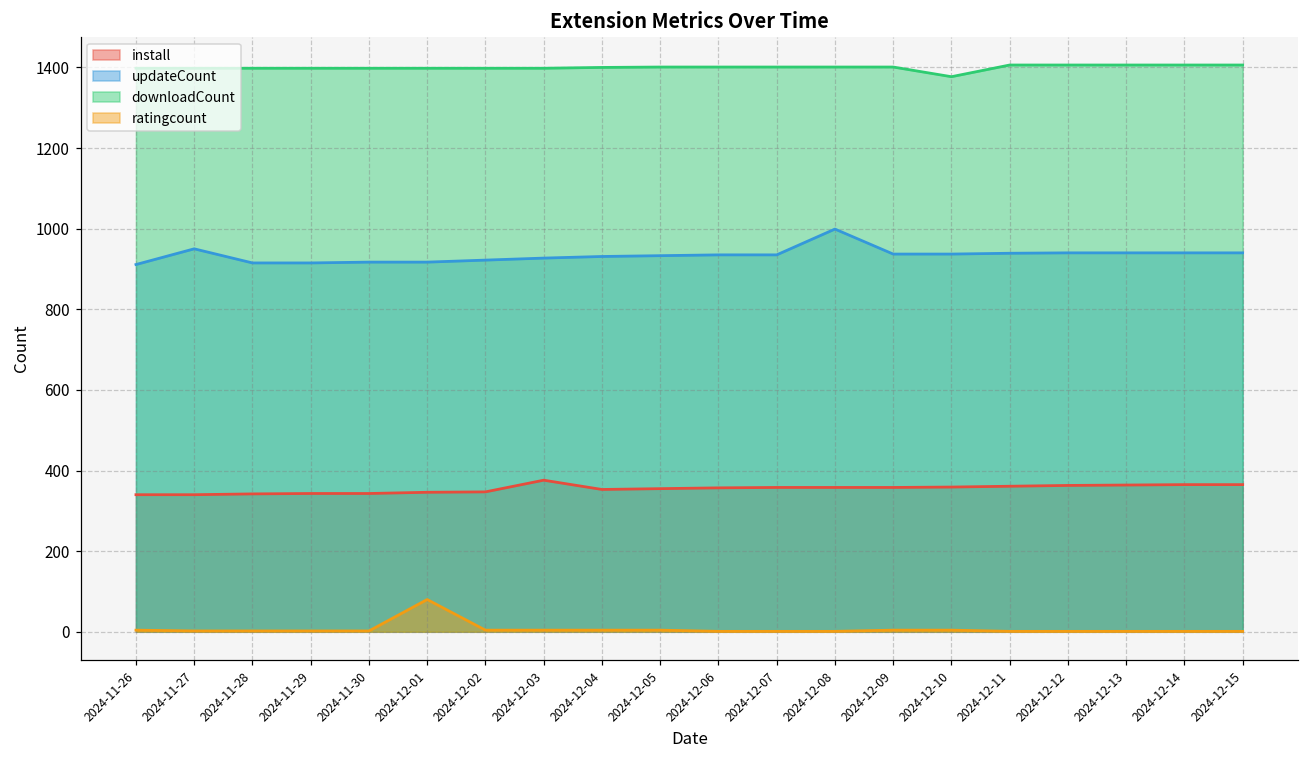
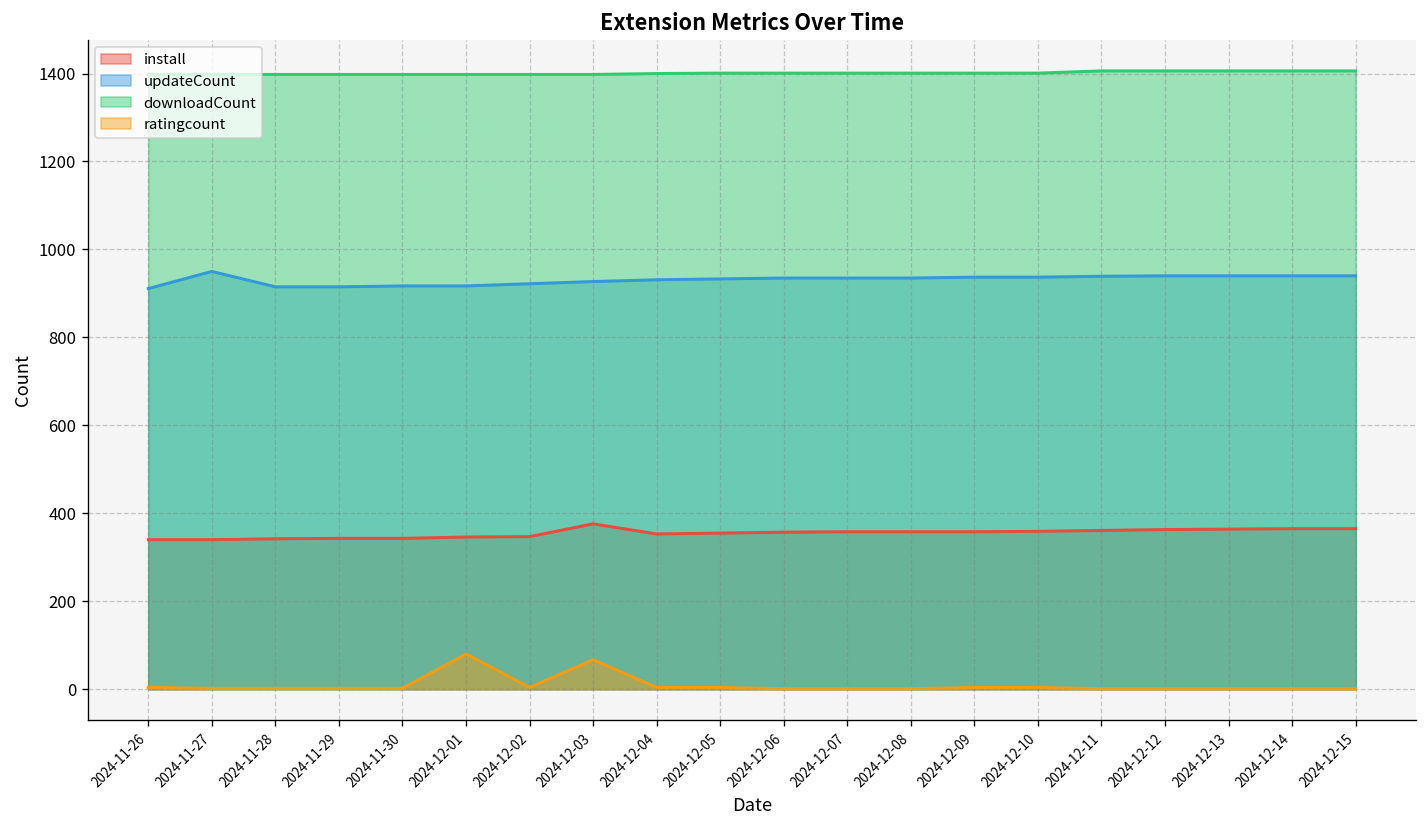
ratingcount, 2024-12-03: 0 -> 70
updateCount, 2024-12-08: 1000 -> 940
downloadCount, 2024-12-10: 1380 -> 1400
